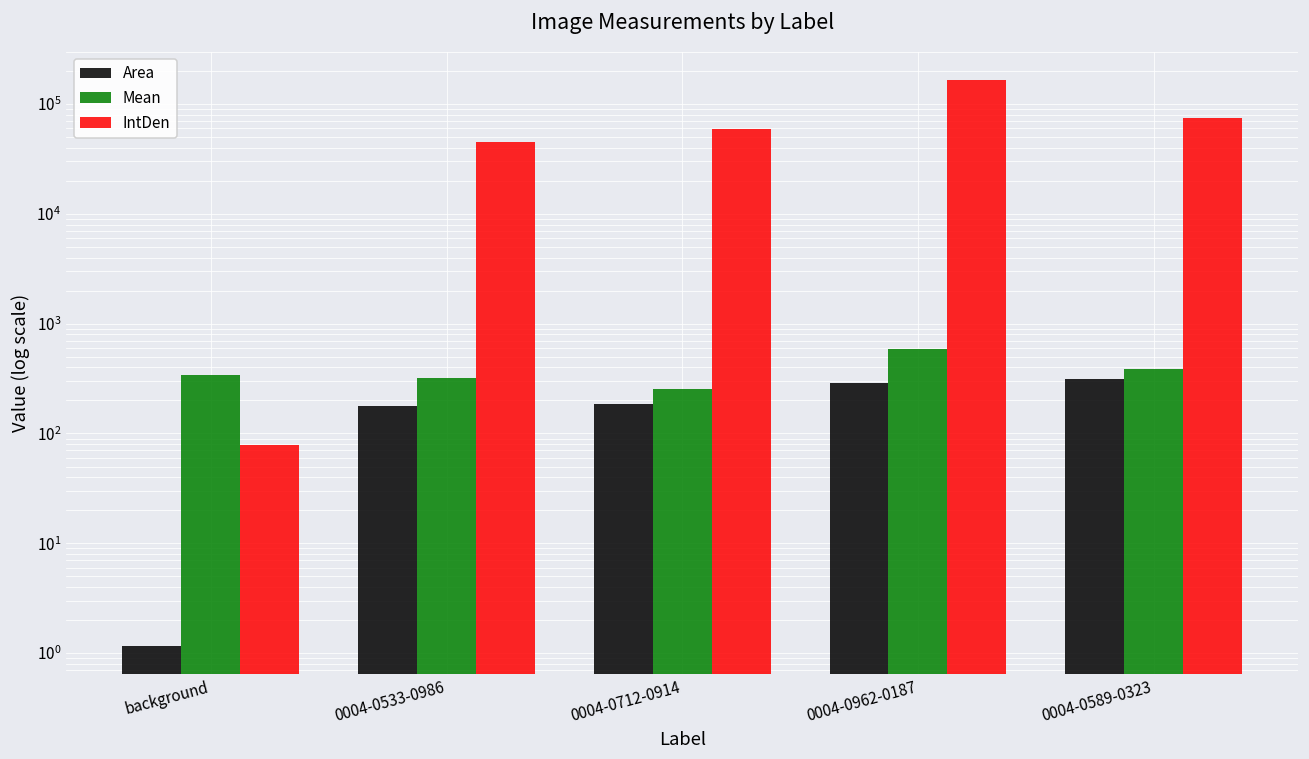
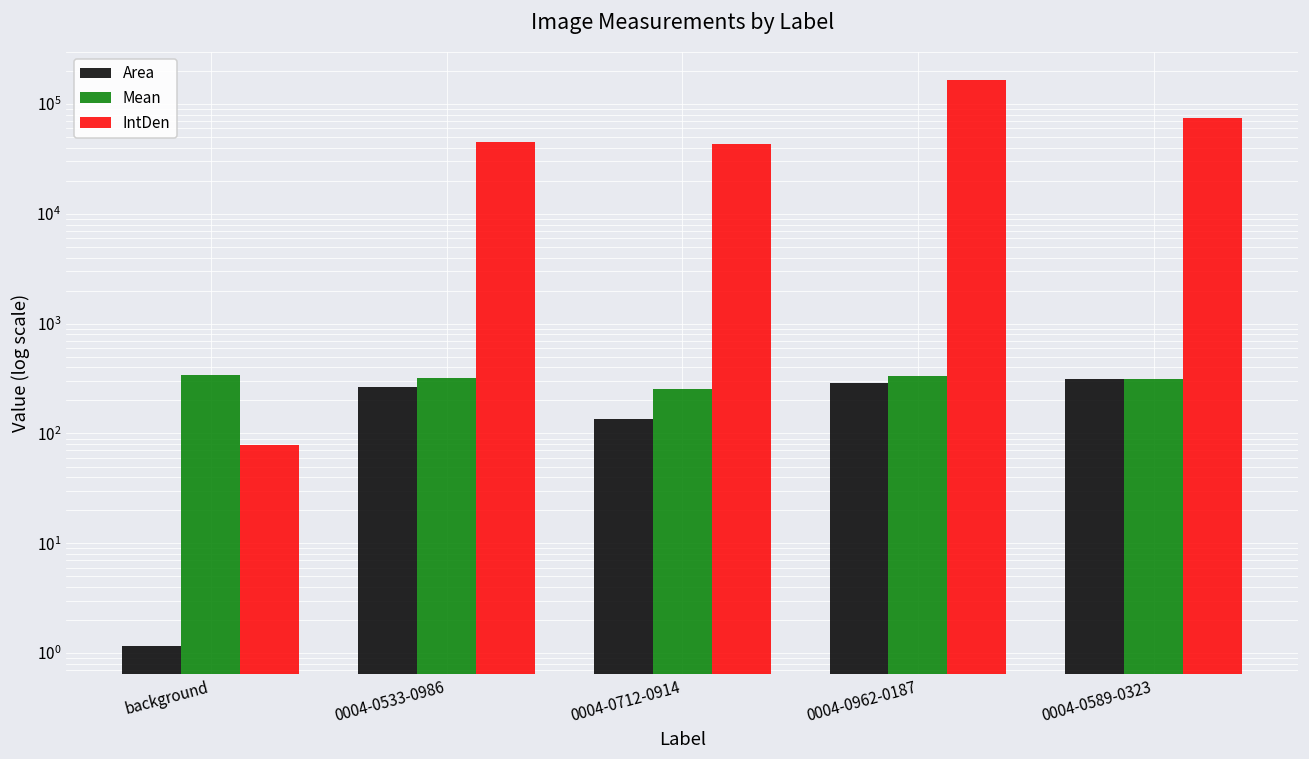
Area, 0004-0533-0986: 180 -> 260
Area, 0004-0712-0914: 190 -> 140
IntDen, 0004-0712-0914: 60000 -> 43000
Mean, 0004-0962-0187: 600 -> 340
Mean, 0004-0589-0323: 390 -> 310
